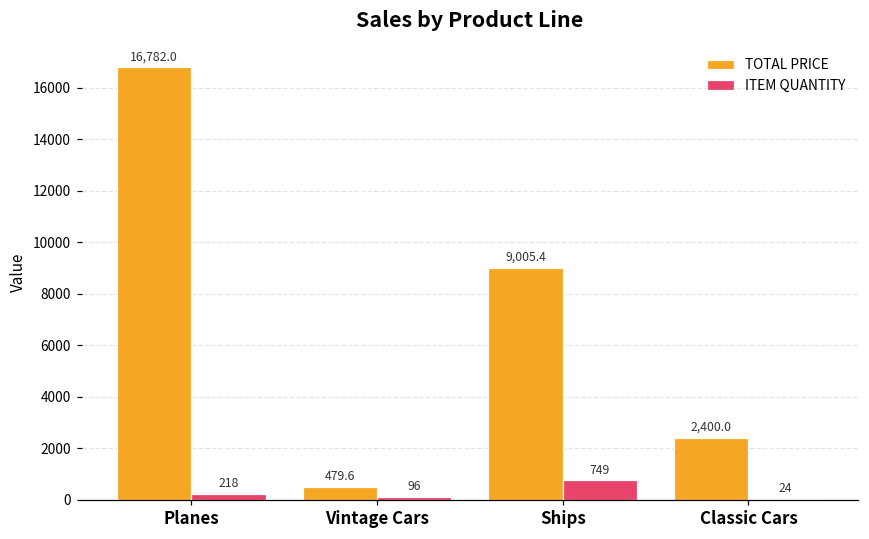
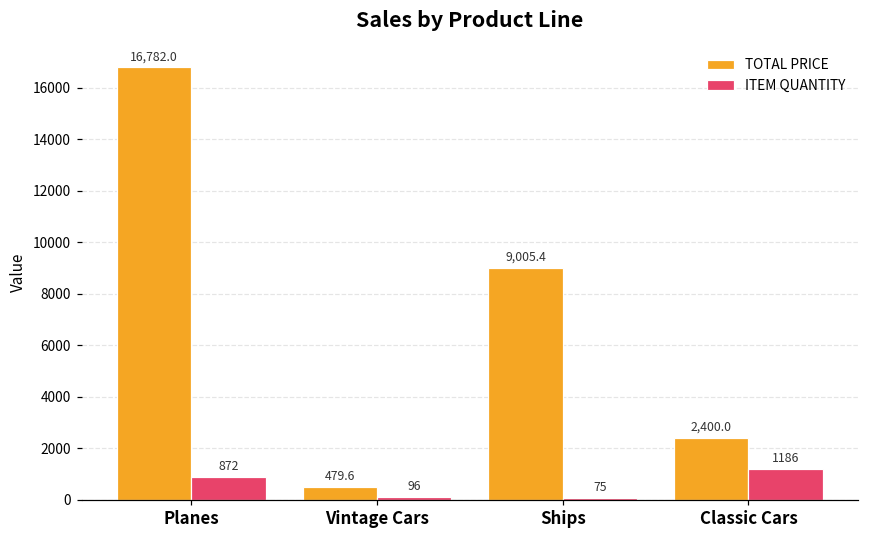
ITEM QUANTITY, Planes: 218 -> 872
ITEM QUANTITY, Ships: 749 -> 75
ITEM QUANTITY, Classic Cars: 24 -> 1186
